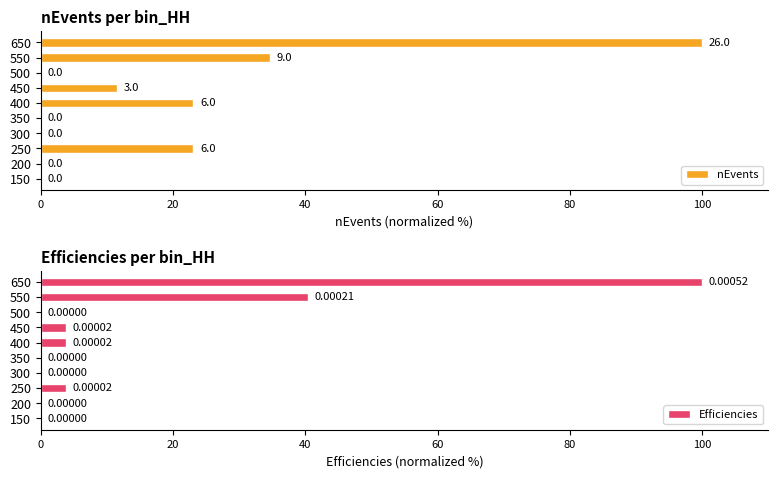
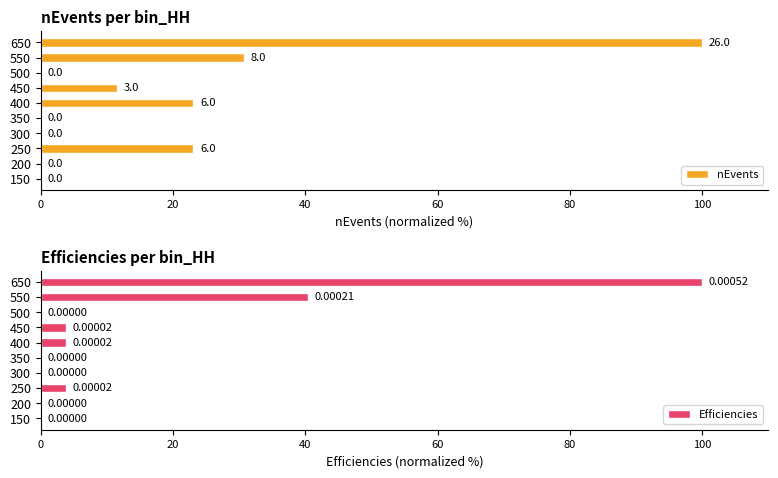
nEvents per bin_HH, 550: 9.0 -> 8.0
